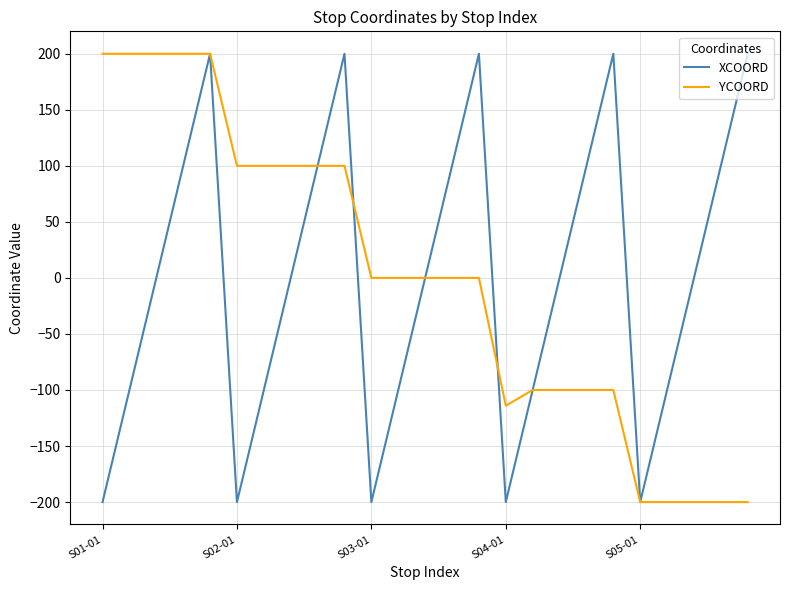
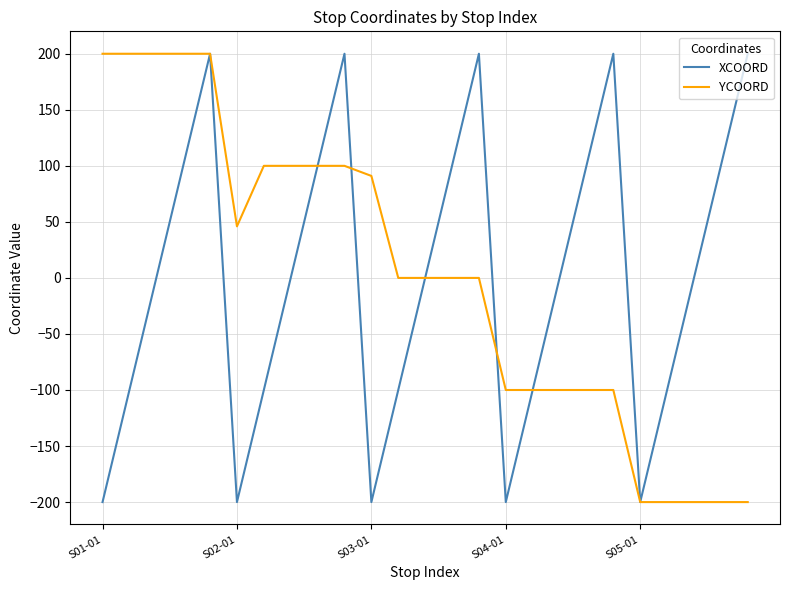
YCOORD, S02-01: 100 -> 46
YCOORD, S03-01: 0 -> 91
YCOORD, S04-01: -114 -> -100
